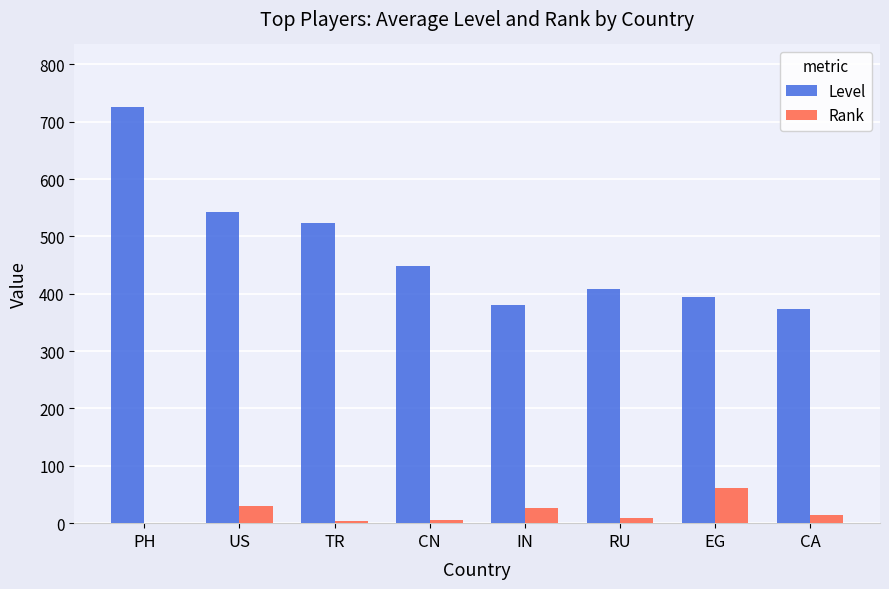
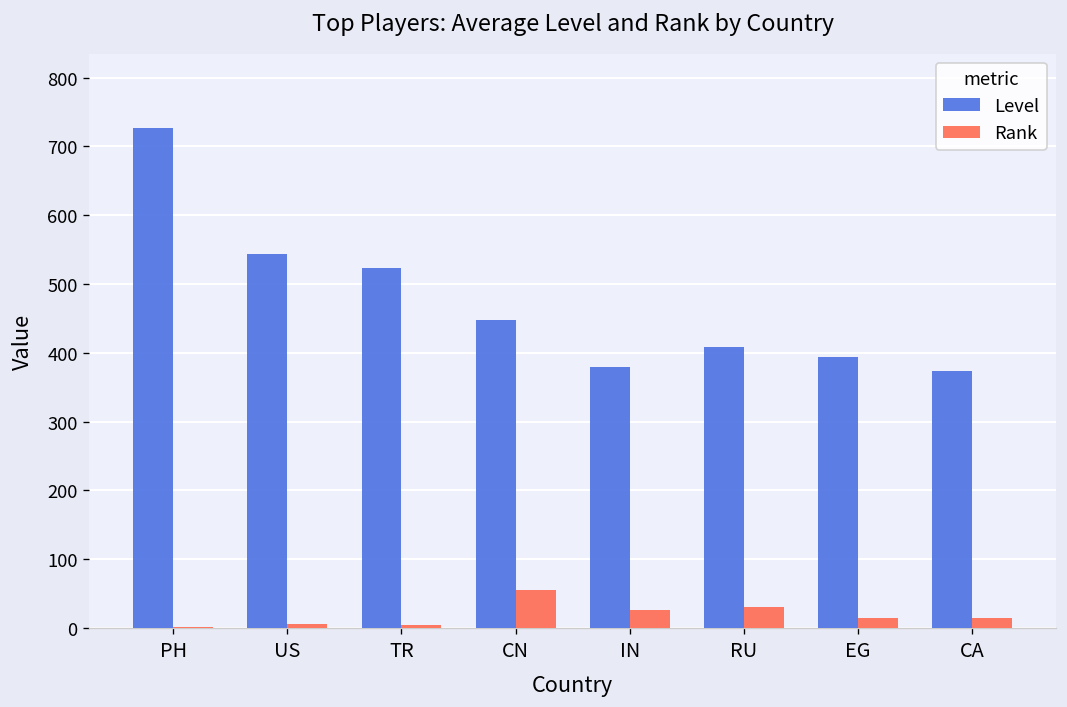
Rank, US: 30 -> 10
Rank, CN: 10 -> 60
Rank, RU: 10 -> 30
Rank, EG: 60 -> 10
